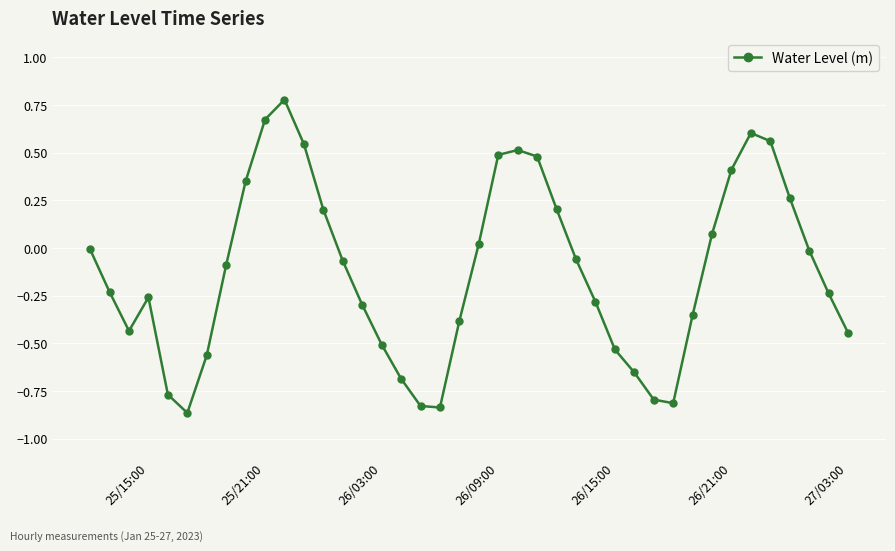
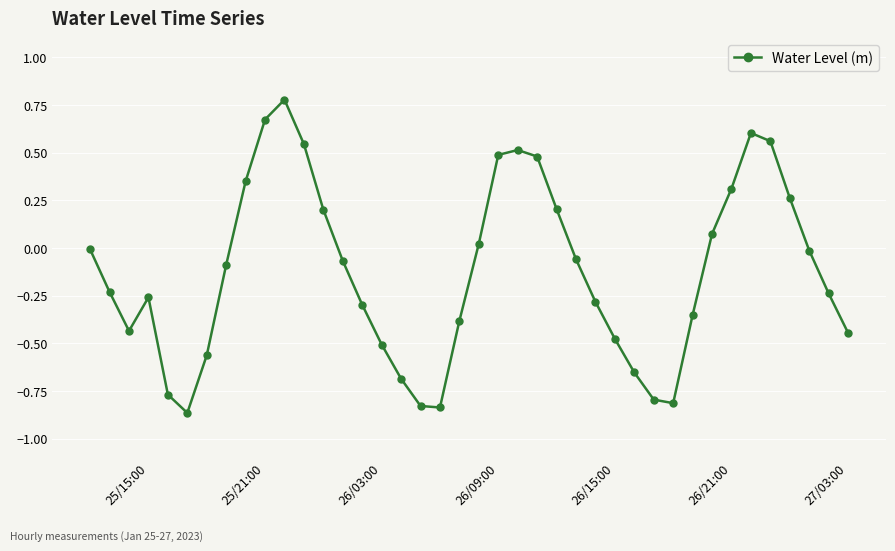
26/15:00: -0.53 -> -0.48
26/21:00: 0.41 -> 0.31
